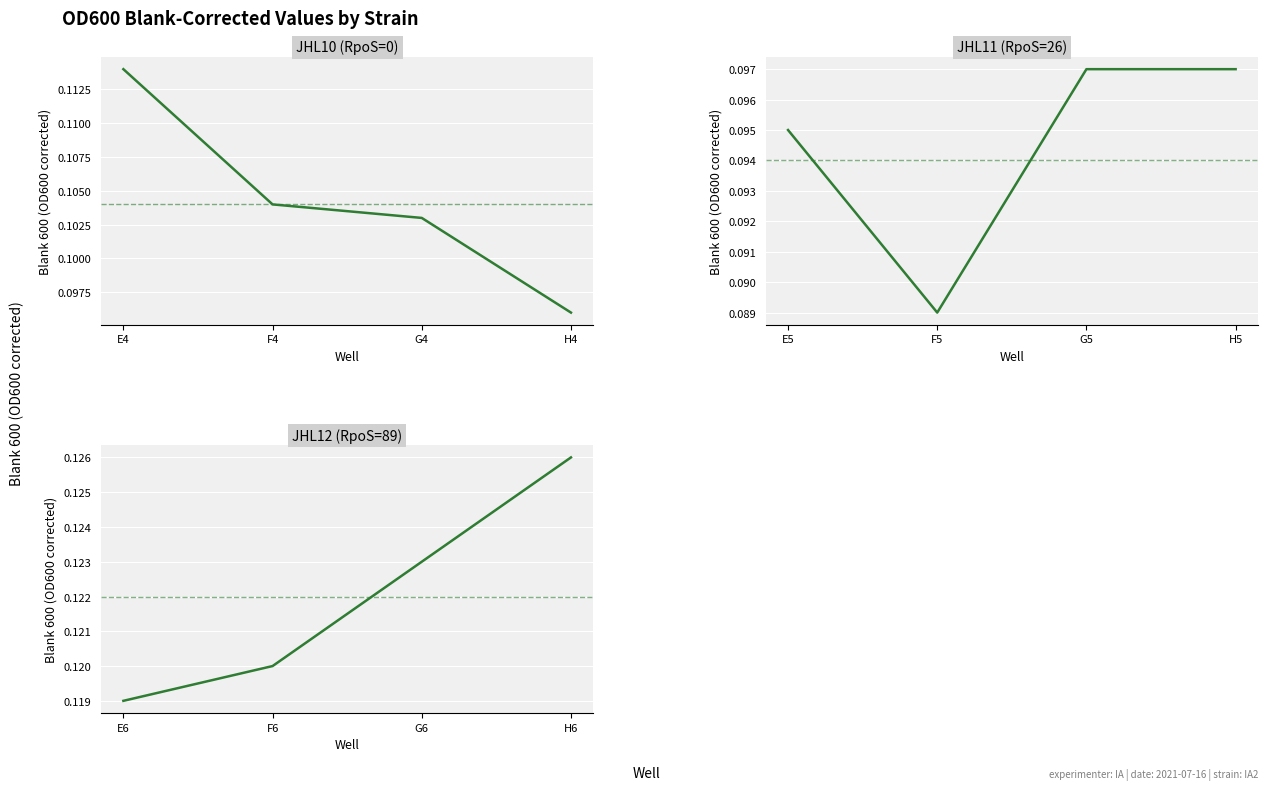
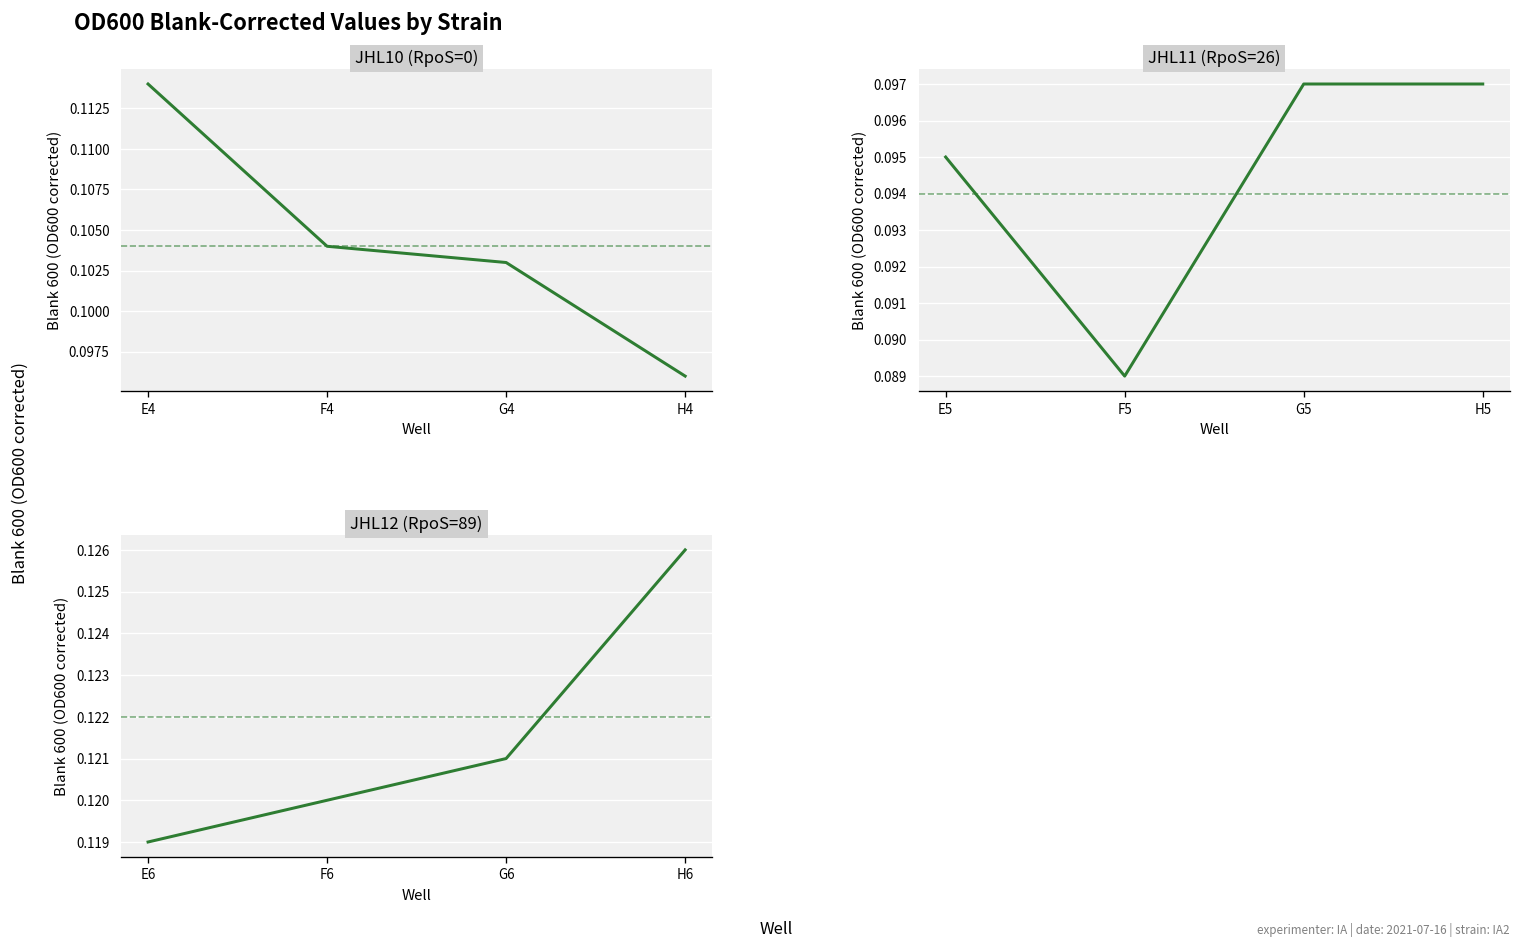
JHL12 (RpoS=89), G6: 0.123 -> 0.121
